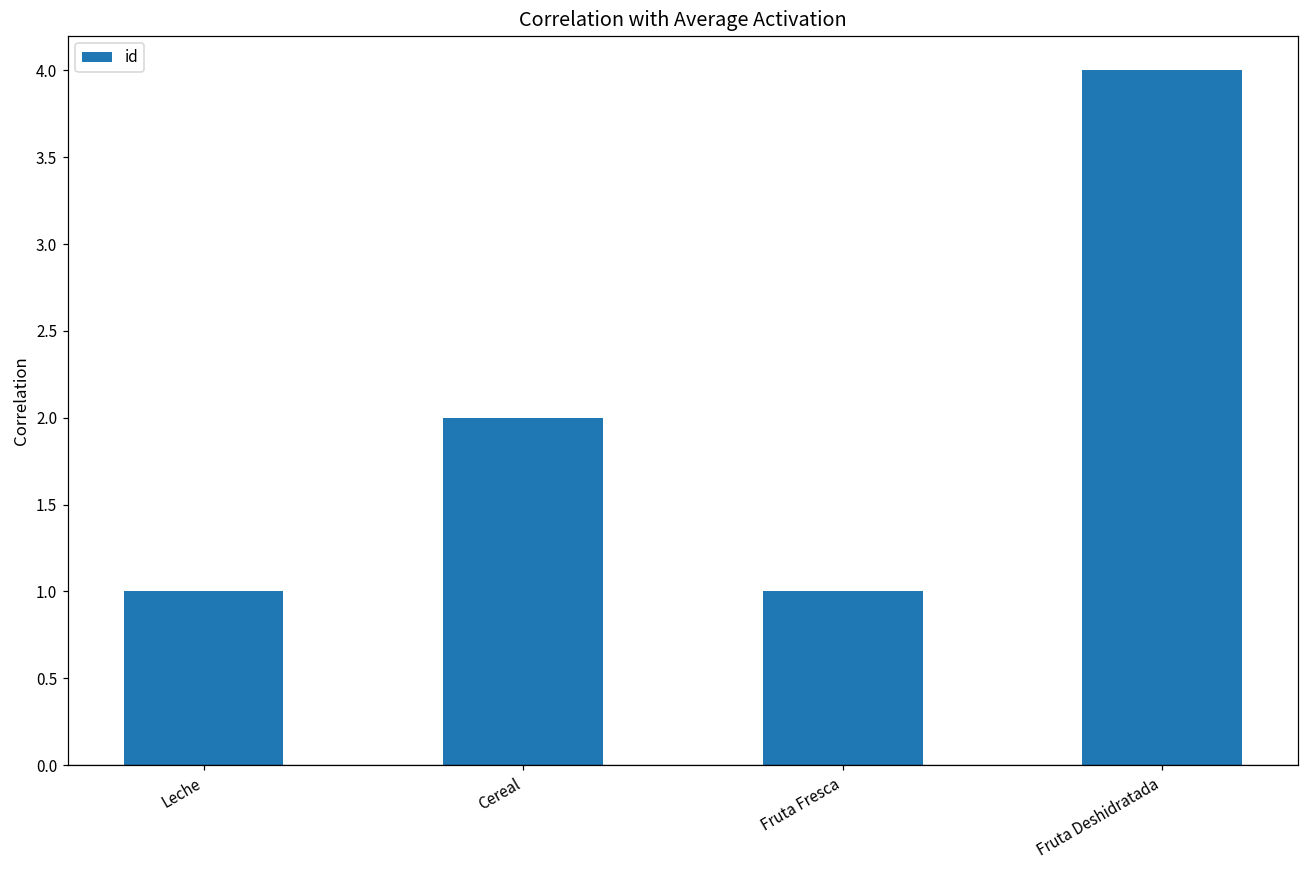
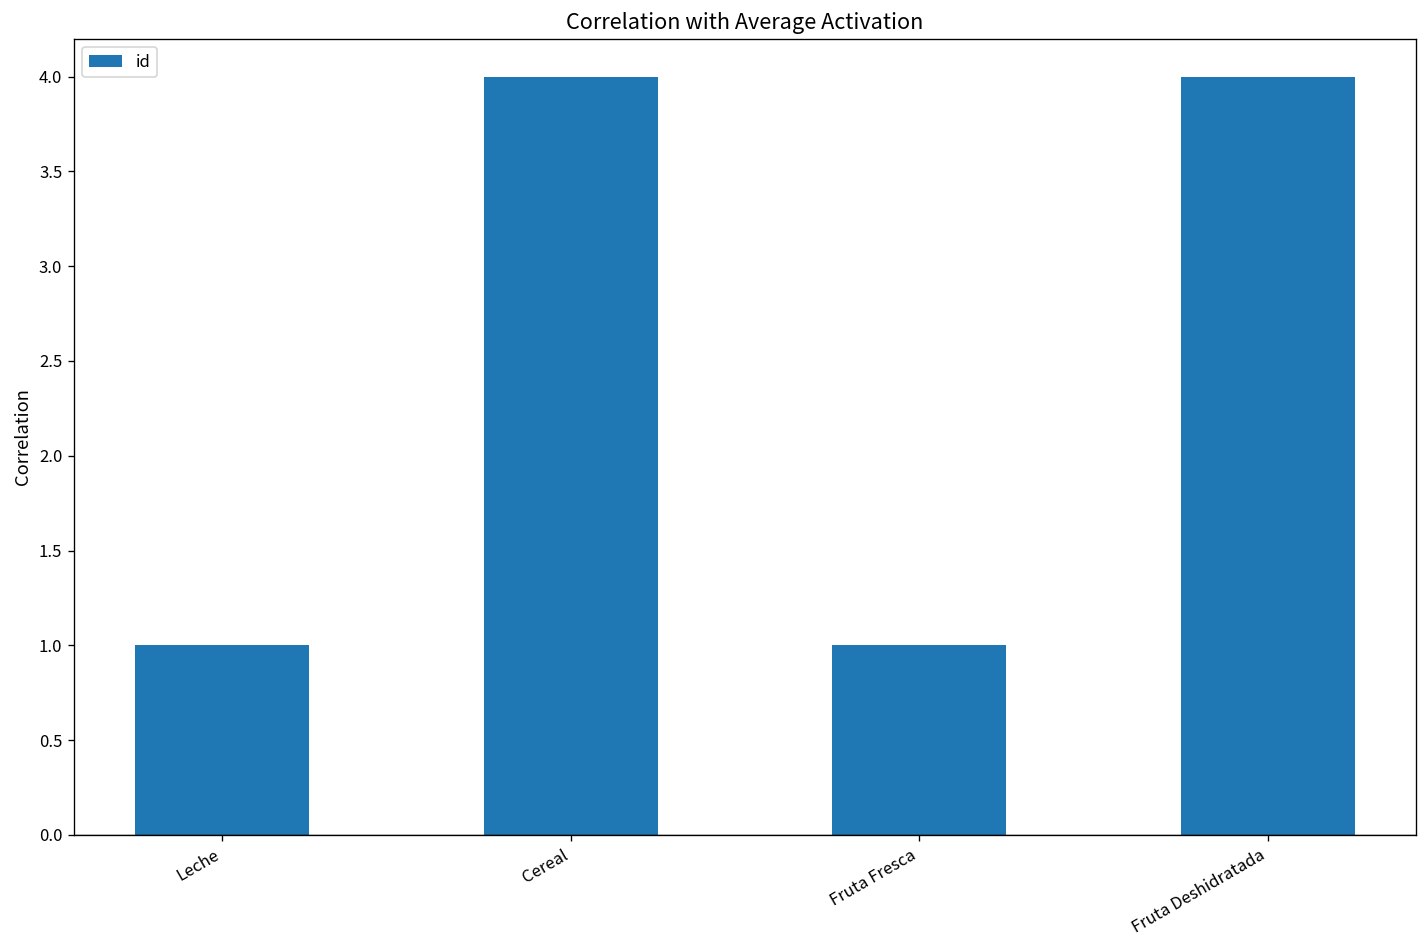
Cereal: 2 -> 4
